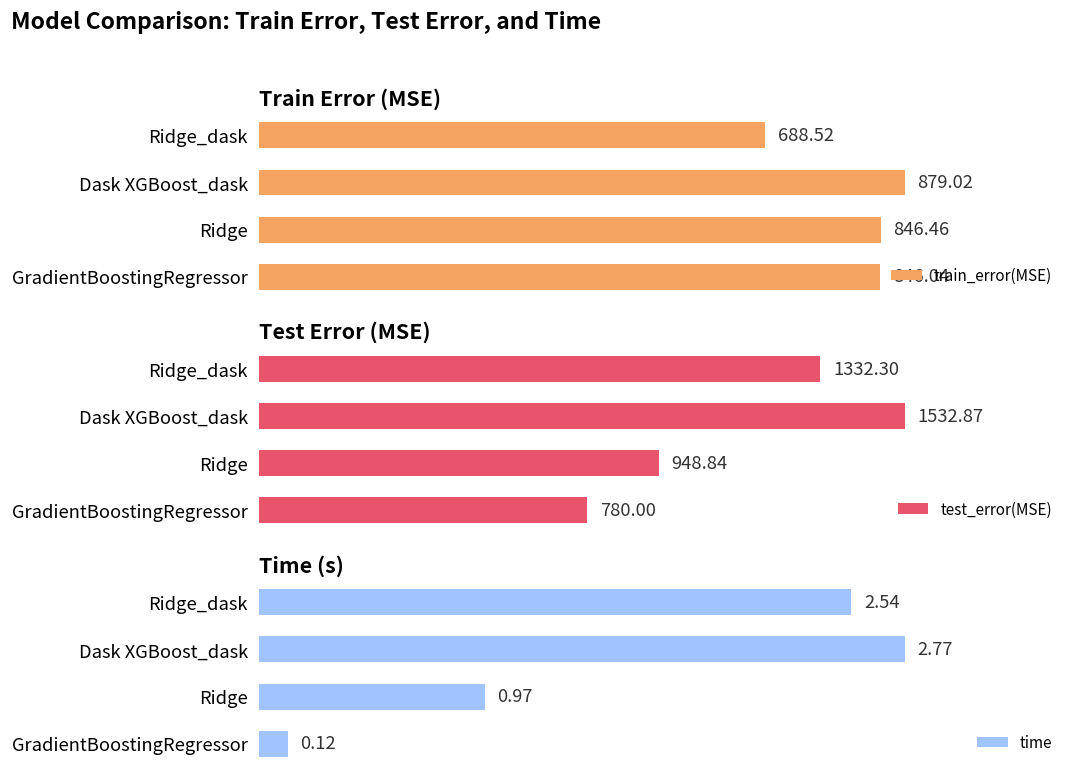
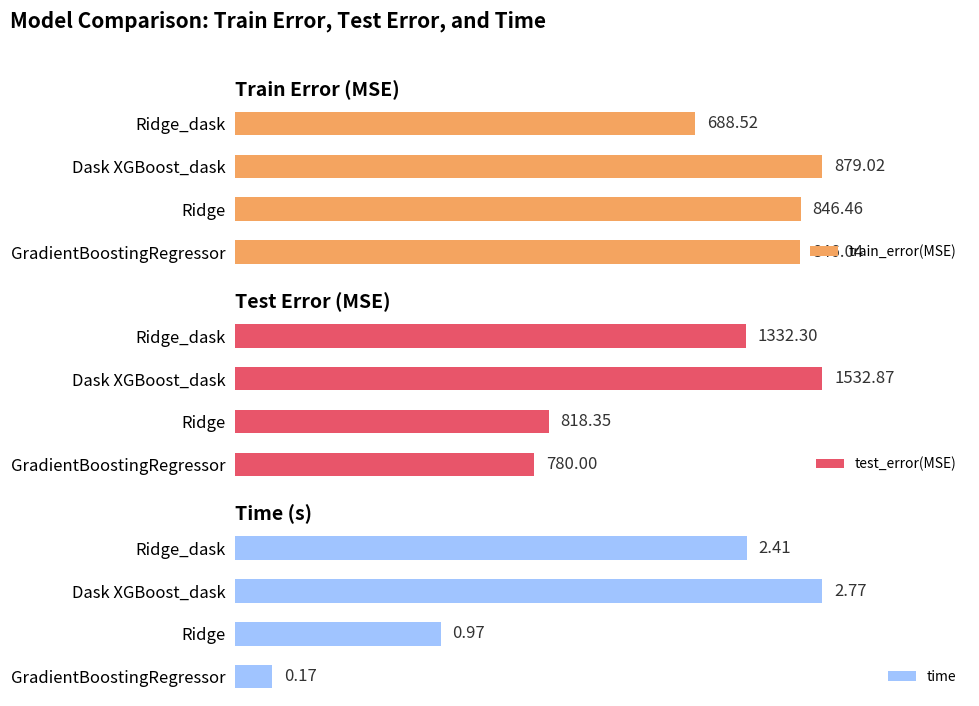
Test Error (MSE), Ridge: 948.84 -> 818.35
Time (s), Ridge_dask: 2.54 -> 2.41
Time (s), GradientBoostingRegressor: 0.12 -> 0.17
